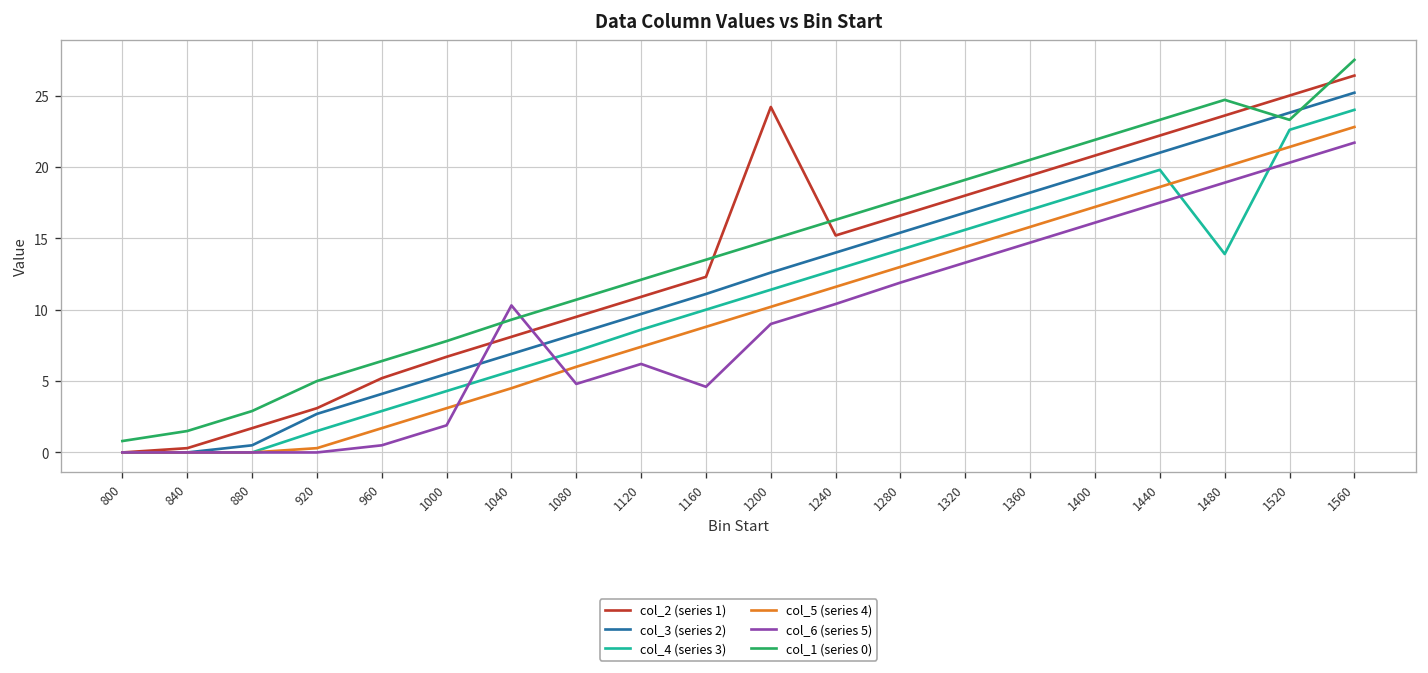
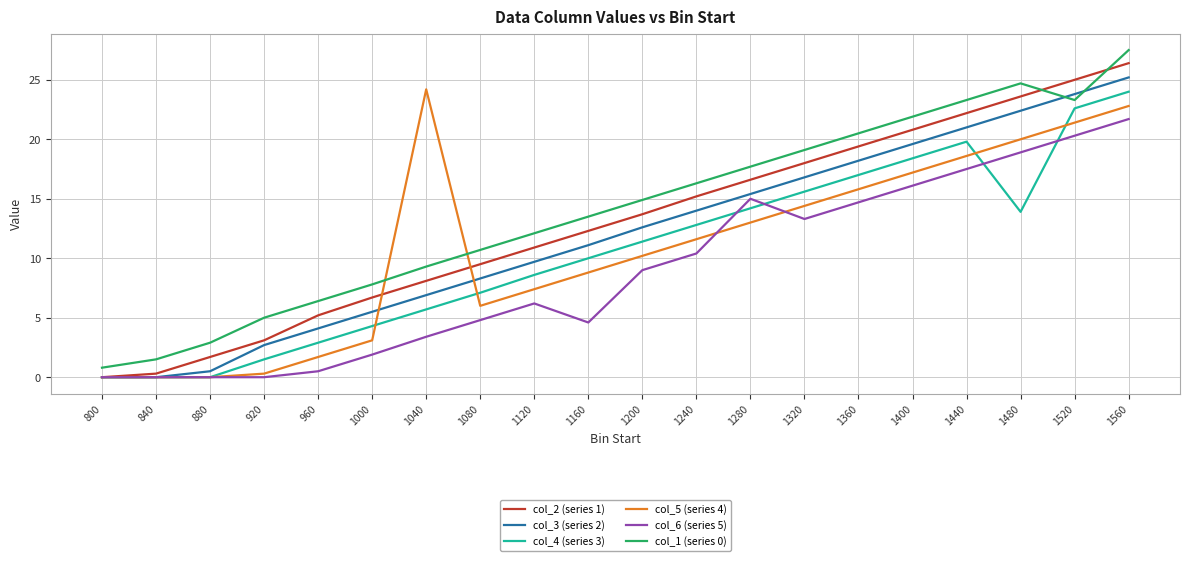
col_5 (series 4), 1040: 4.5 -> 24.2
col_6 (series 5), 1040: 10.3 -> 3.4
col_2 (series 1), 1200: 24.2 -> 13.7
col_6 (series 5), 1280: 11.9 -> 15.0
